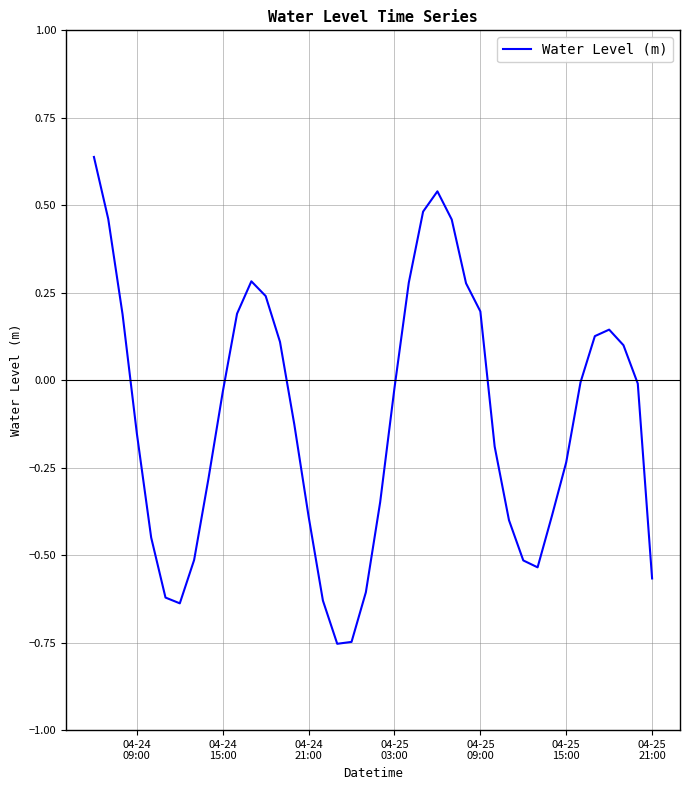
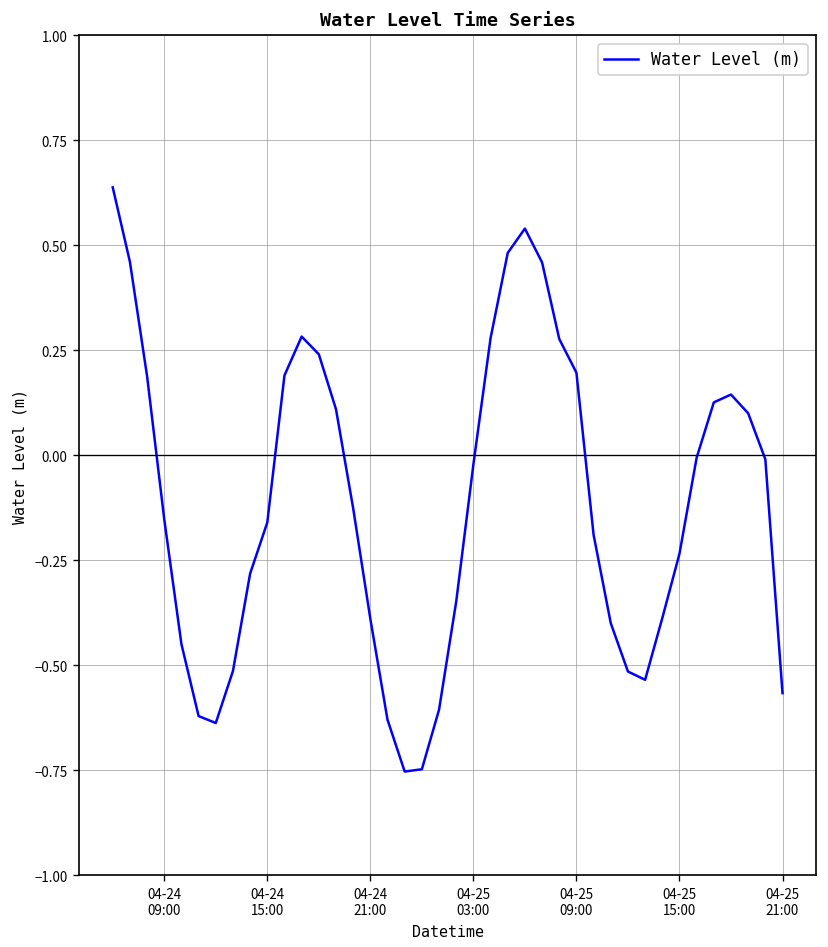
04-24 15:00: -0.03 -> -0.16
